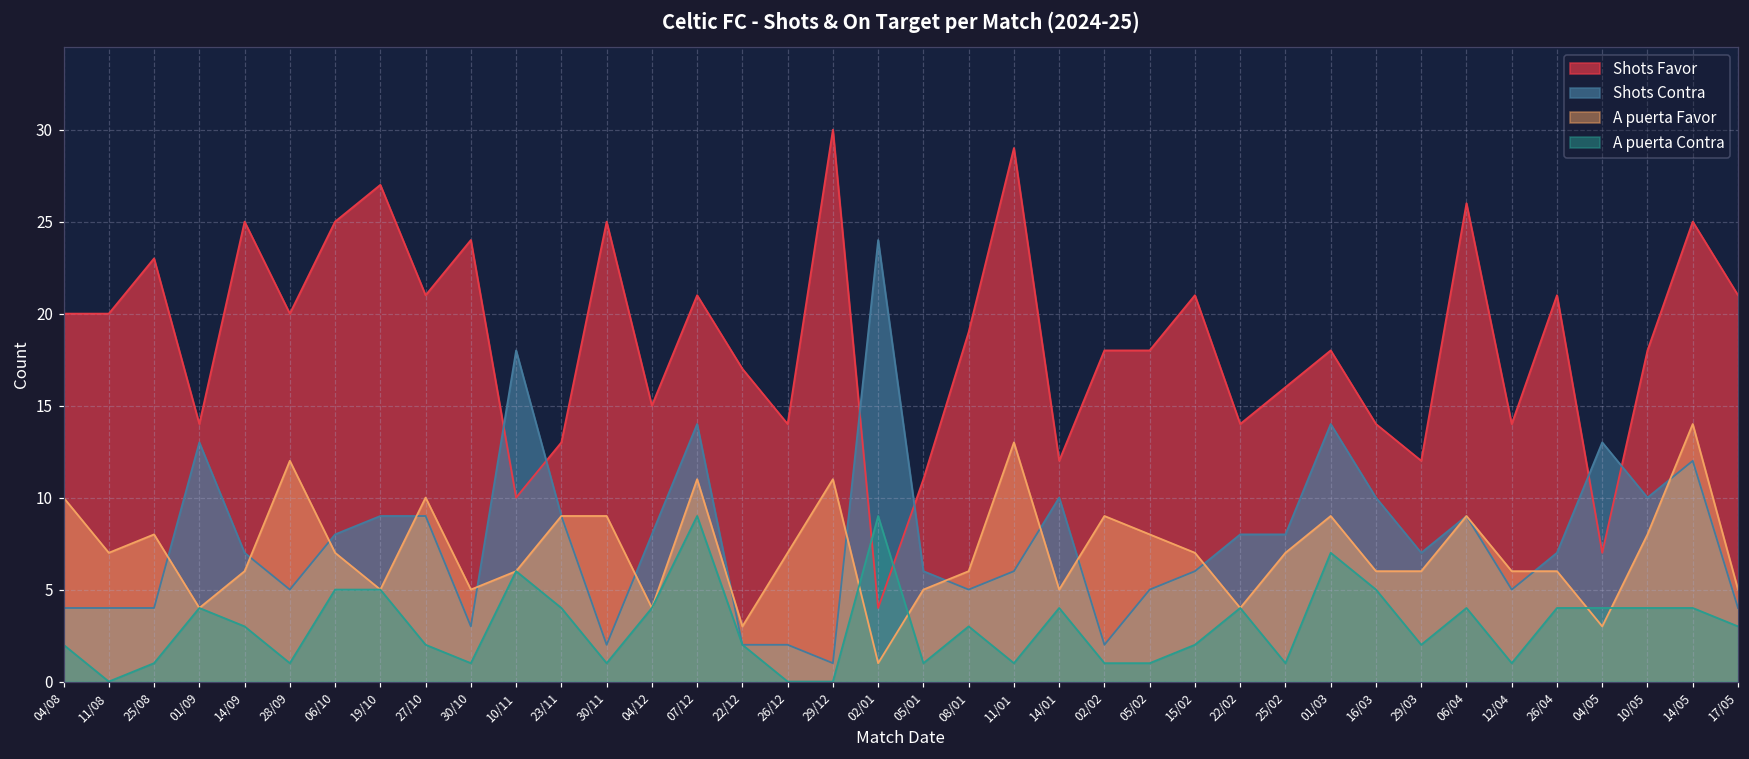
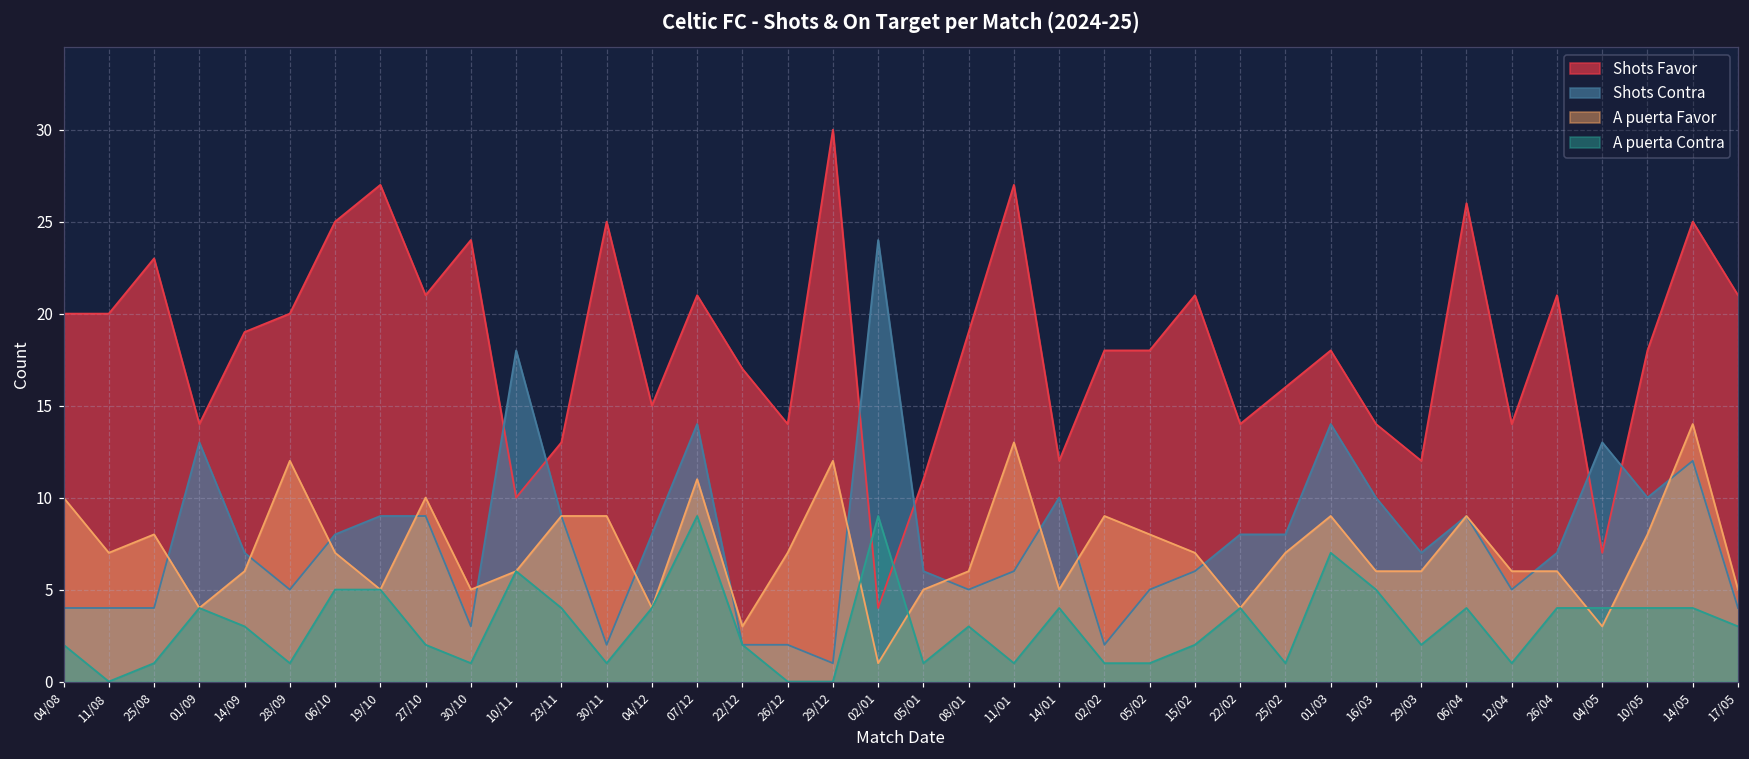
Shots Favor, 14/09: 25 -> 19
A puerta Favor, 29/12: 11 -> 12
Shots Favor, 11/01: 29 -> 27
